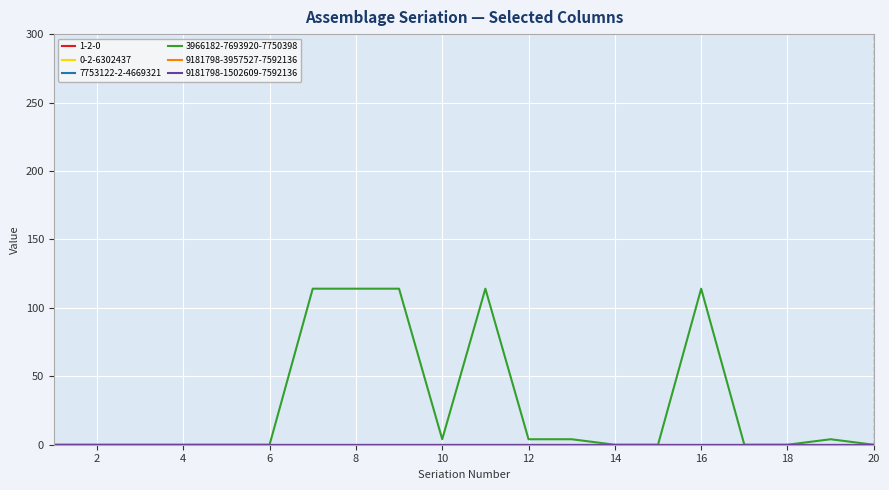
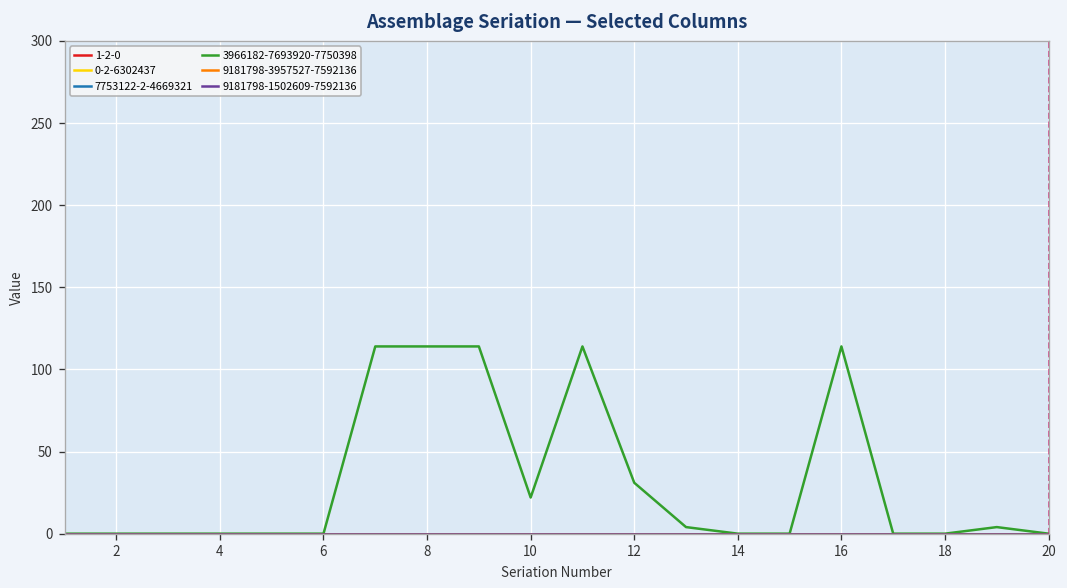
3966182-7693920-7750398, 10: 4 -> 22
3966182-7693920-7750398, 12: 4 -> 31
